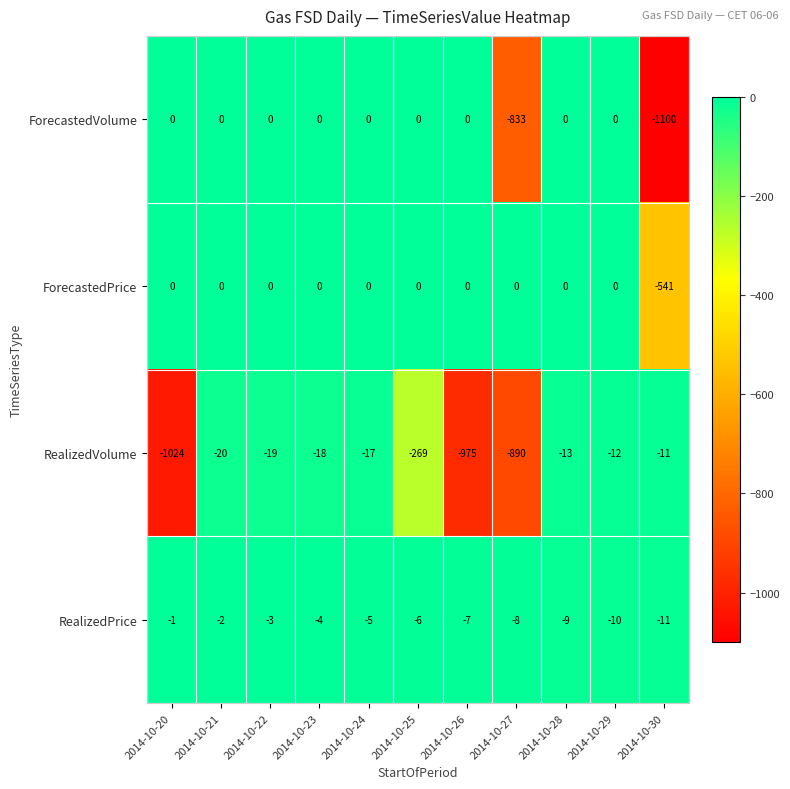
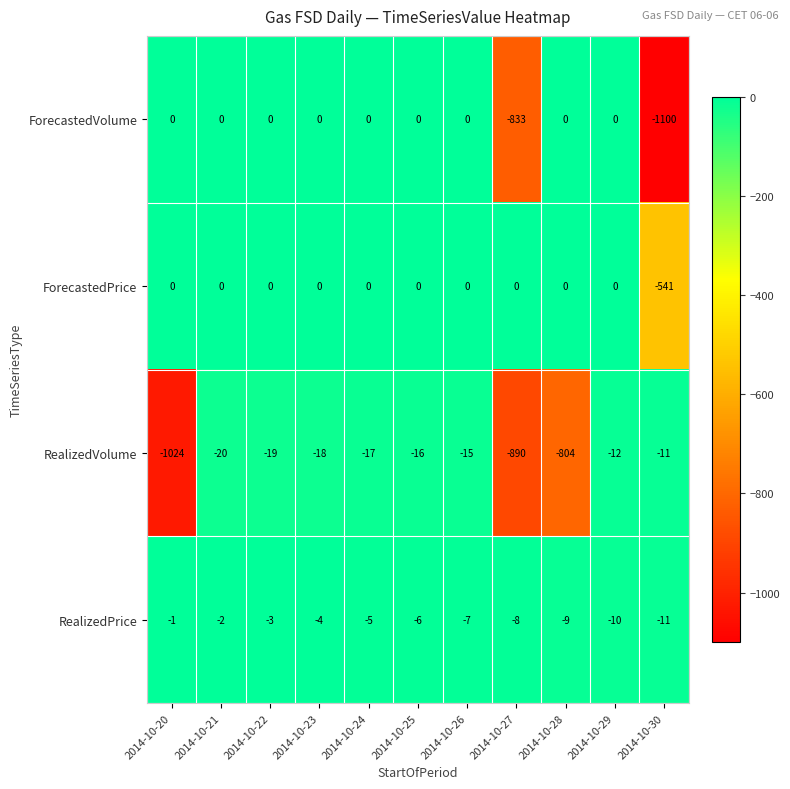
RealizedVolume, 2014-10-25: -269 -> -16
RealizedVolume, 2014-10-26: -975 -> -15
RealizedVolume, 2014-10-28: -13 -> -804
